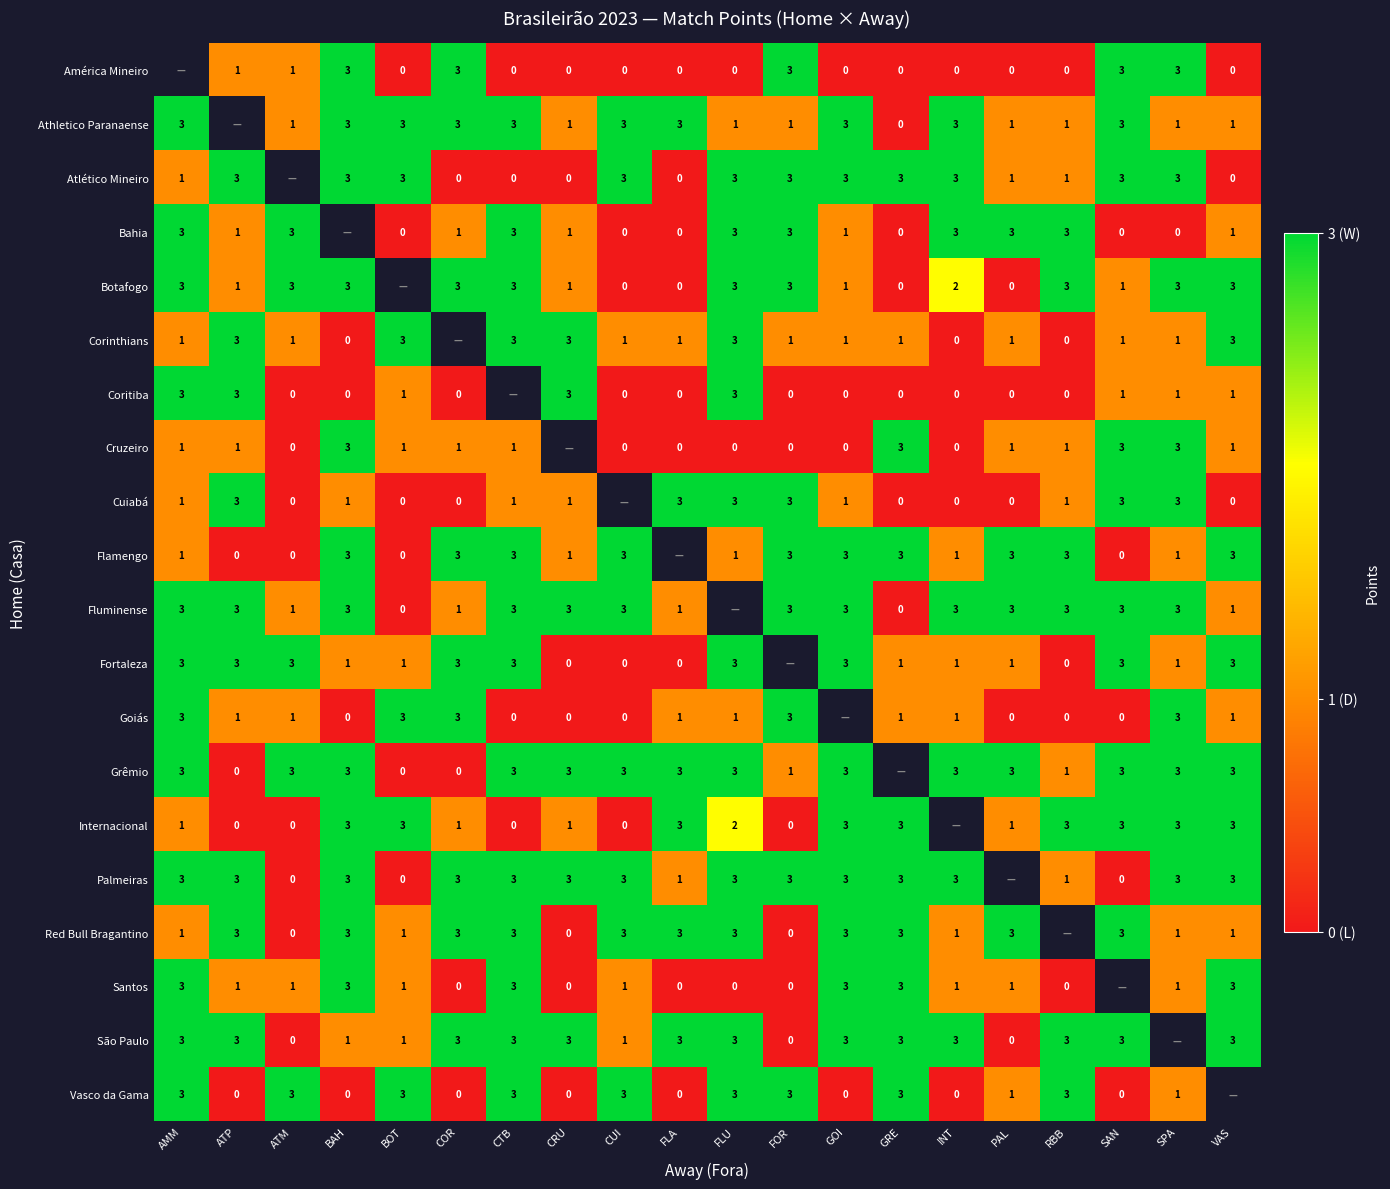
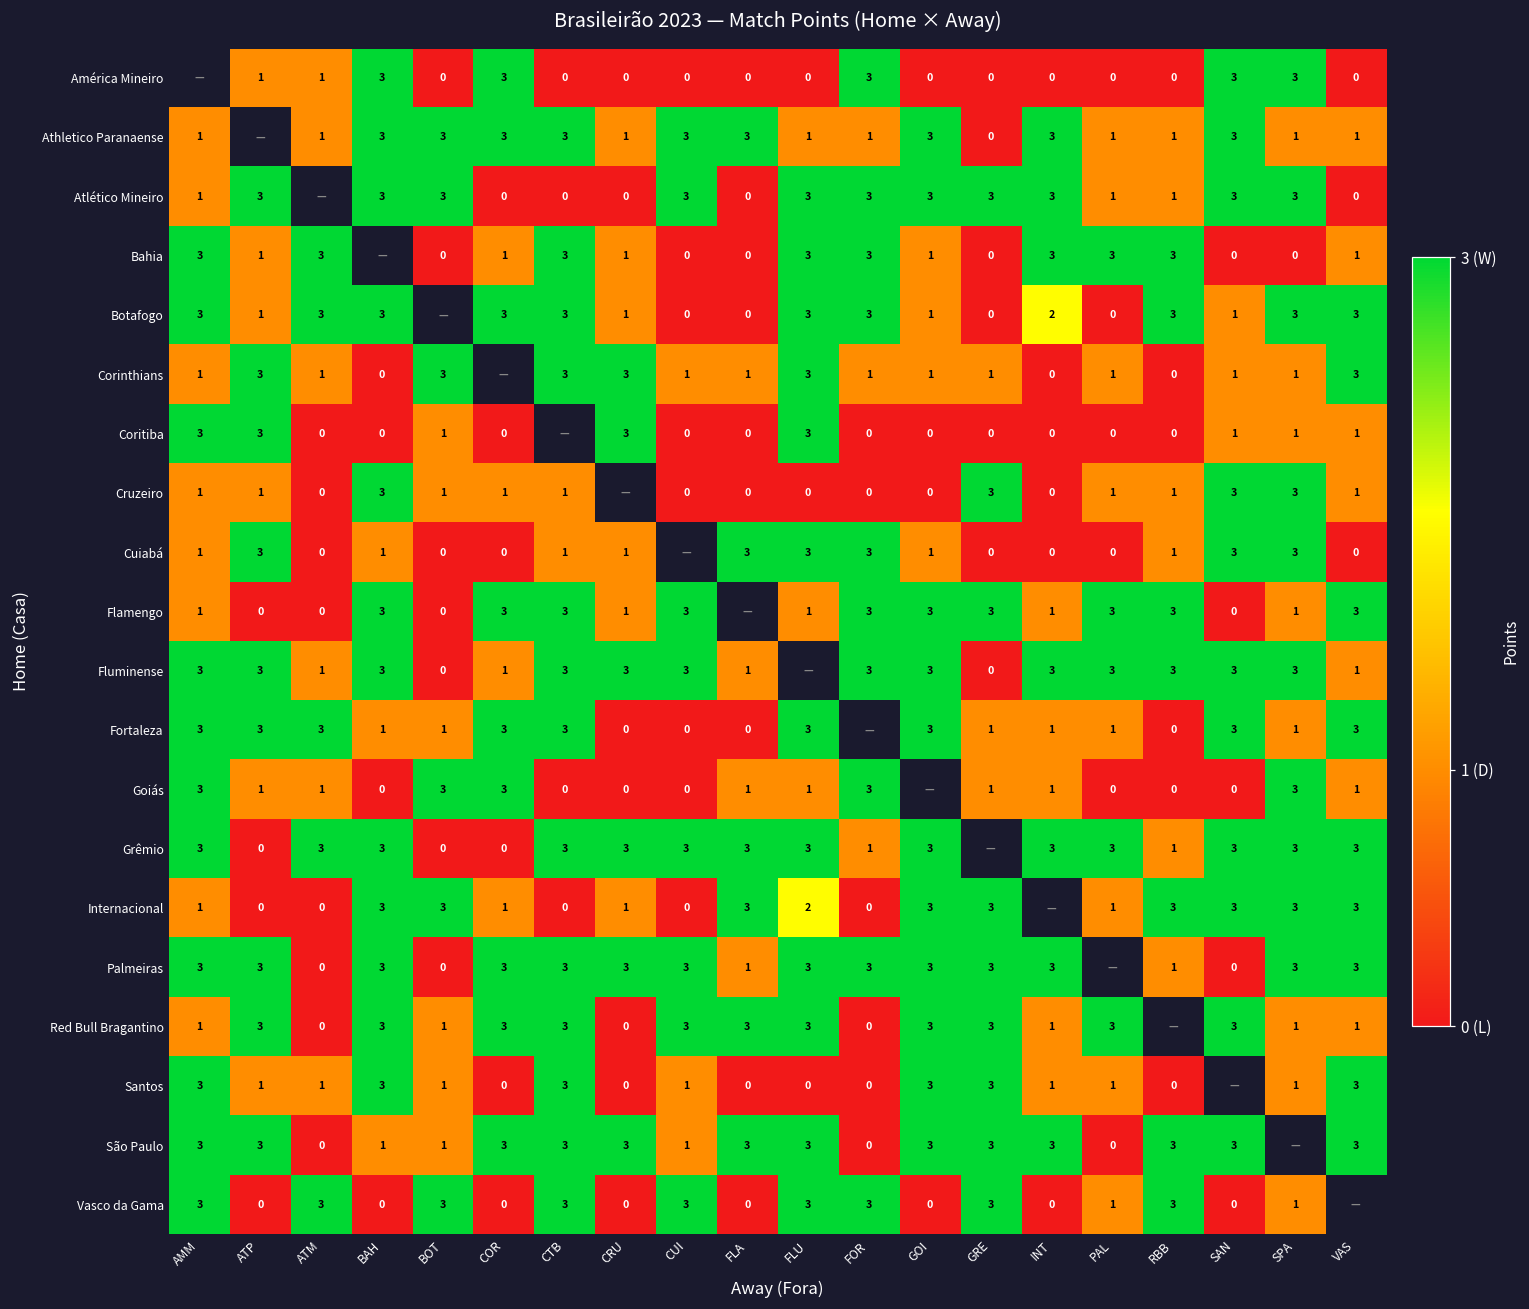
Athletico Paranaense, AMM: 3 -> 1
